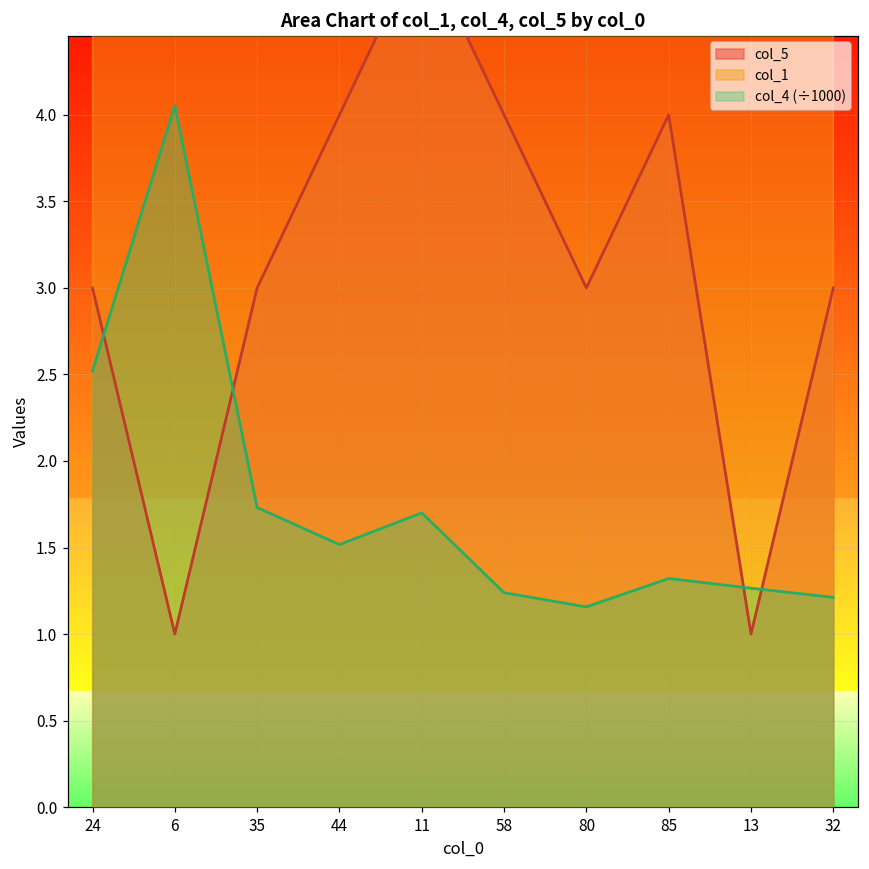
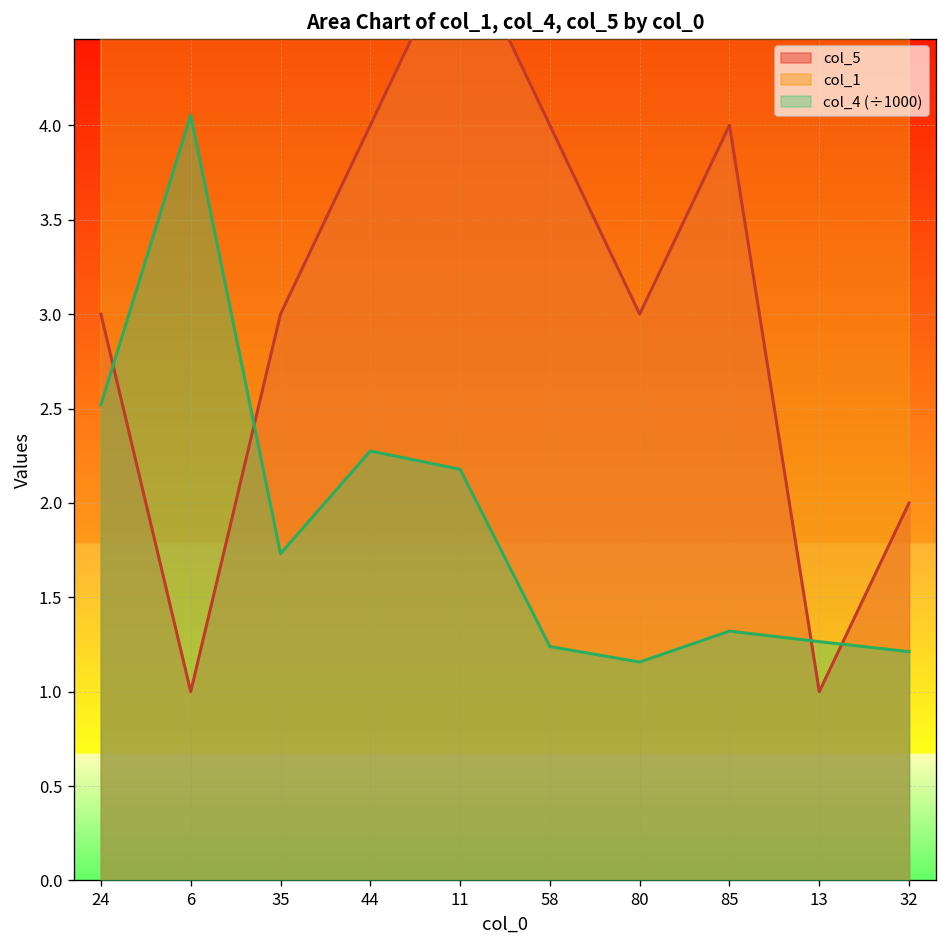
col_4 (÷1000), 44: 1.52 -> 2.28
col_4 (÷1000), 11: 1.70 -> 2.18
col_5, 32: 3 -> 2
